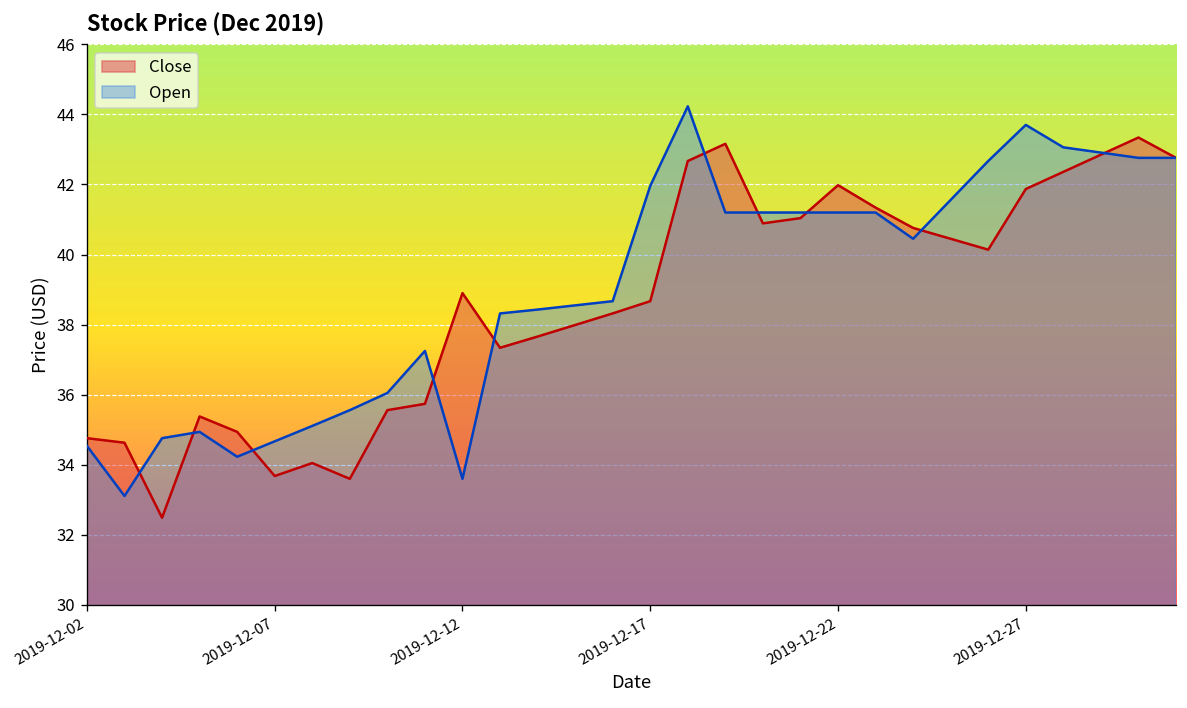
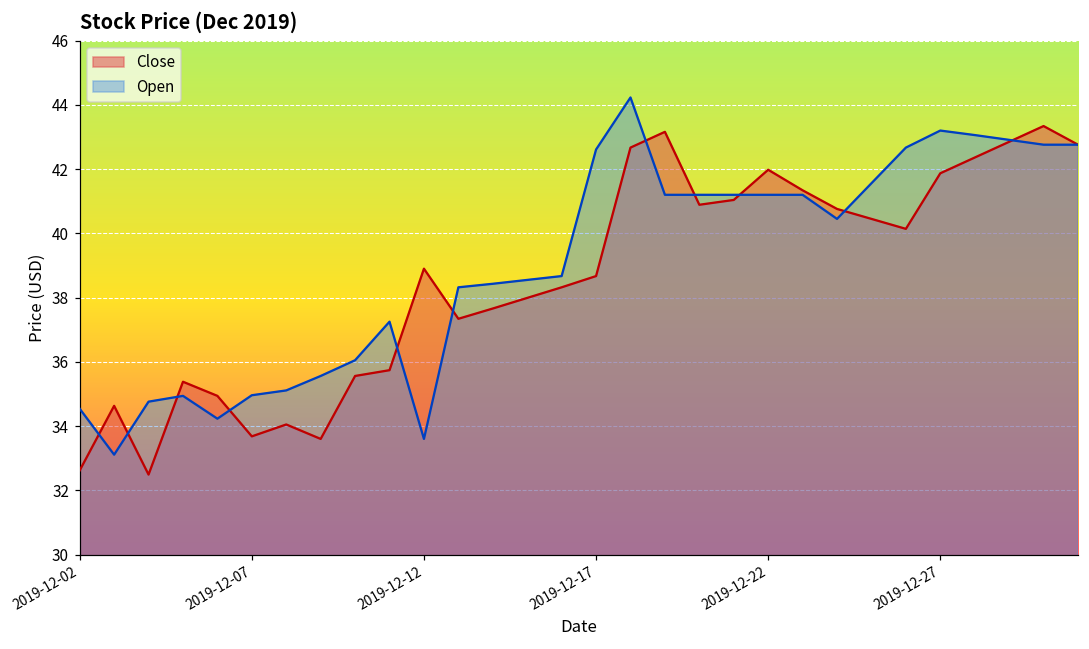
Close, 2019-12-02: 34.8 -> 32.6
Open, 2019-12-07: 34.7 -> 35.0
Open, 2019-12-17: 42.0 -> 42.6
Open, 2019-12-27: 43.7 -> 43.2
